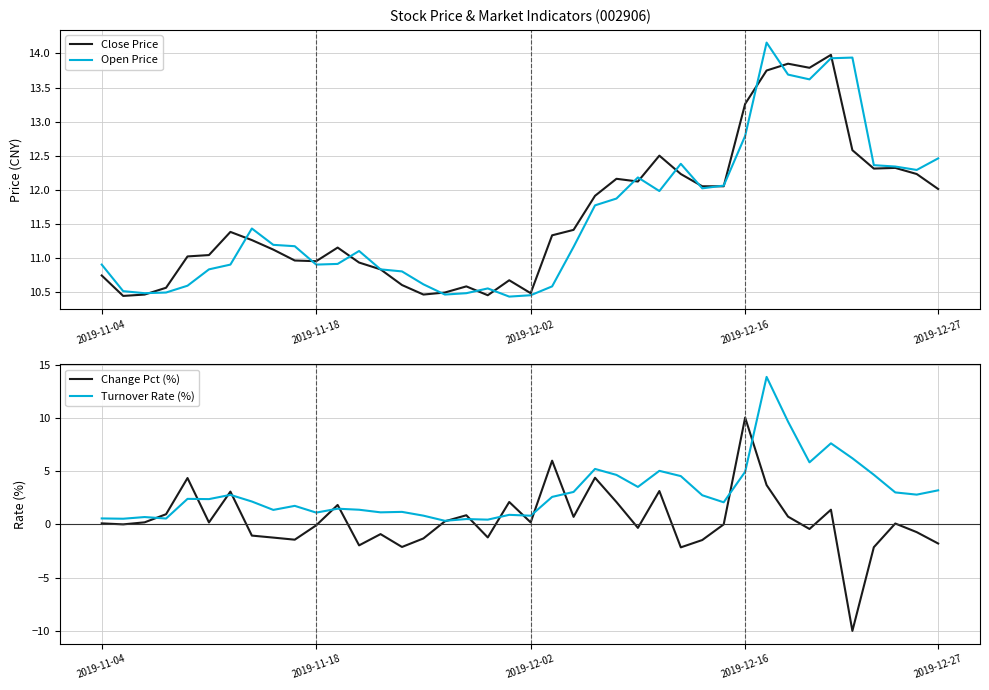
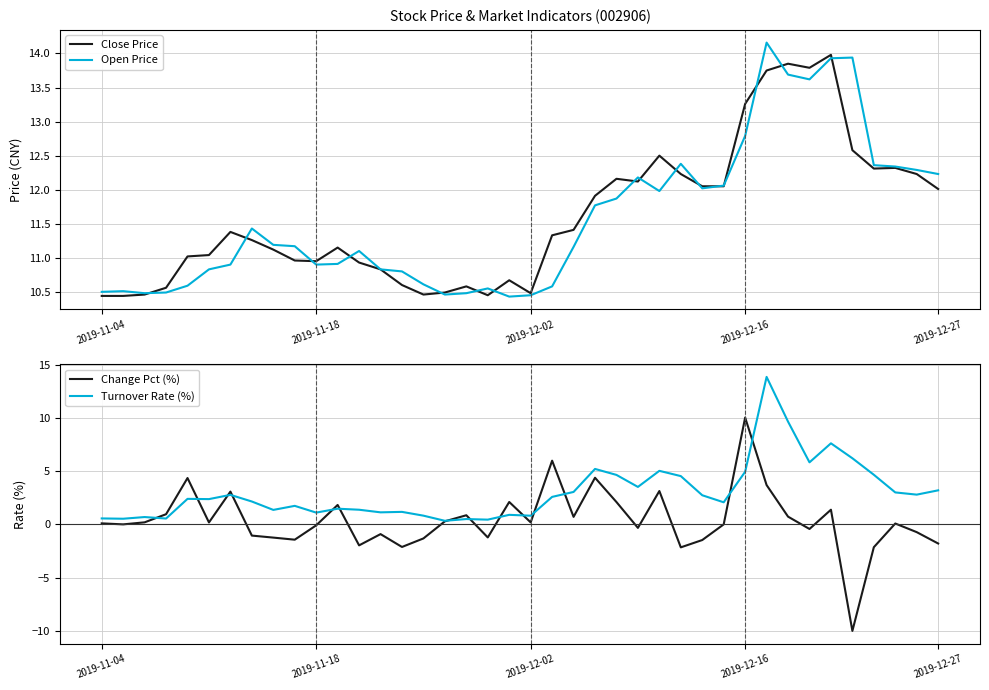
Stock Price & Market Indicators (002906), Close Price, 2019-11-04: 10.7 -> 10.4
Stock Price & Market Indicators (002906), Open Price, 2019-11-04: 10.9 -> 10.5
Stock Price & Market Indicators (002906), Open Price, 2019-12-27: 12.5 -> 12.2
